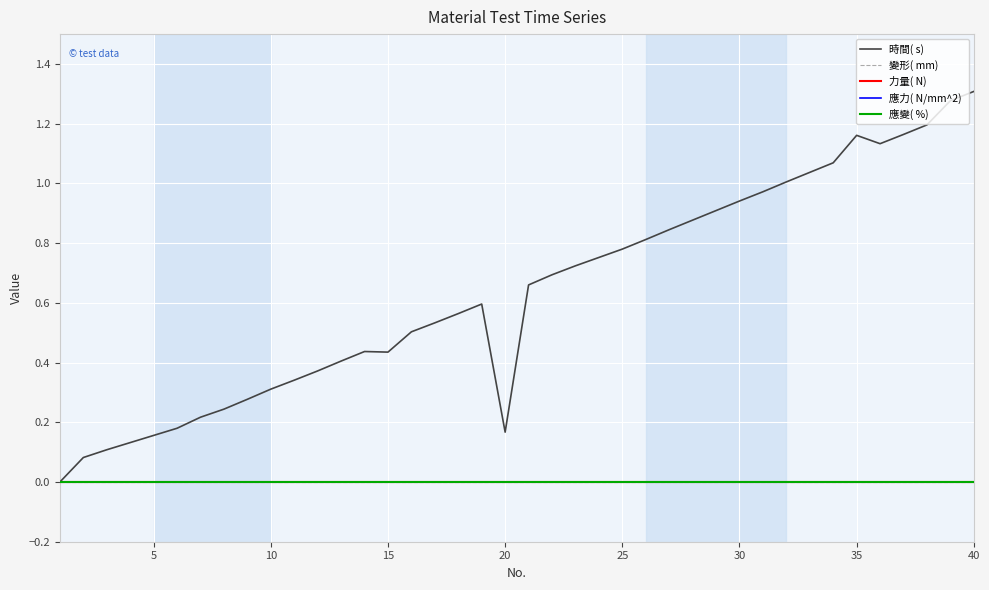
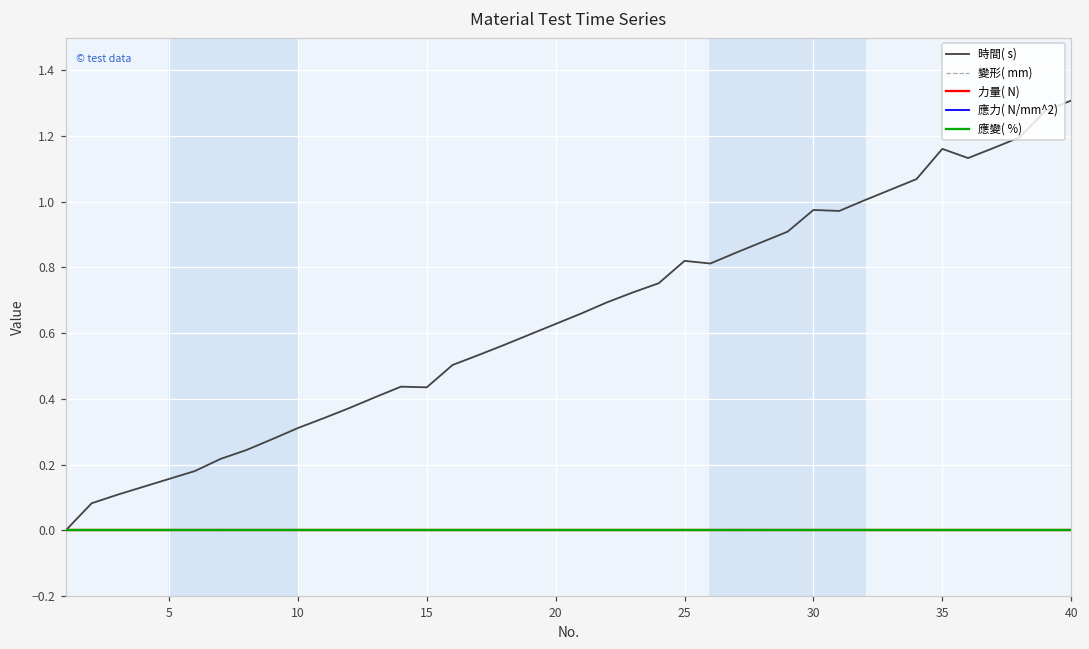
時間( s), 20: 0.17 -> 0.63
時間( s), 25: 0.78 -> 0.82
時間( s), 30: 0.94 -> 0.98
